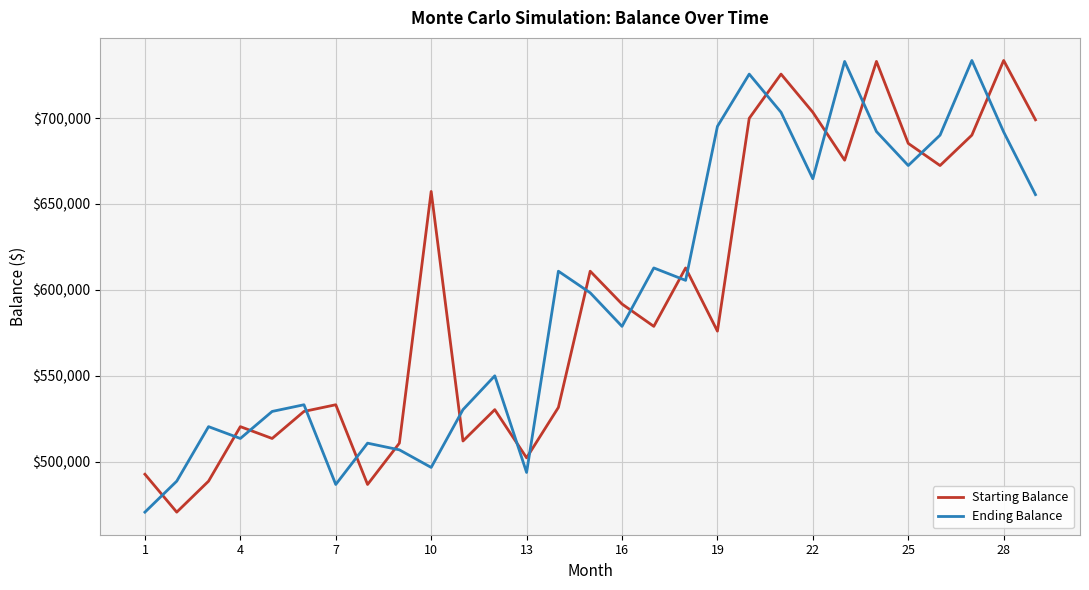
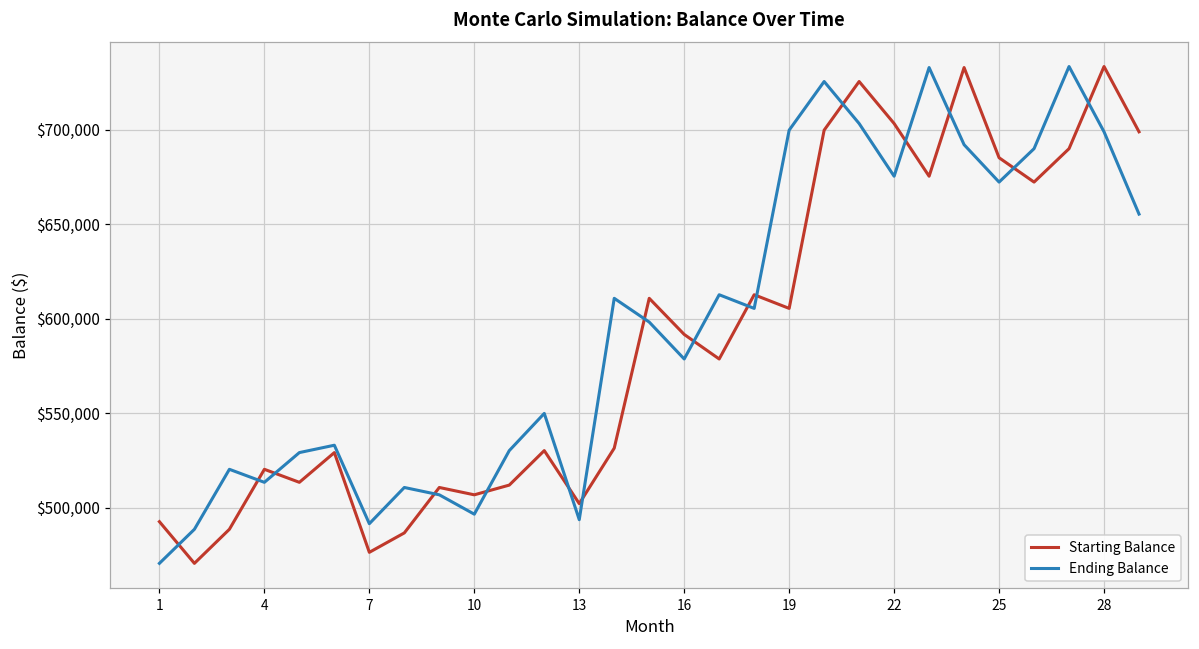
Starting Balance, 7: $533,000 -> $477,000
Ending Balance, 7: $487,000 -> $492,000
Starting Balance, 10: $657,000 -> $507,000
Starting Balance, 19: $576,000 -> $606,000
Ending Balance, 19: $695,000 -> $700,000
Ending Balance, 22: $665,000 -> $675,000
Ending Balance, 28: $692,000 -> $699,000
